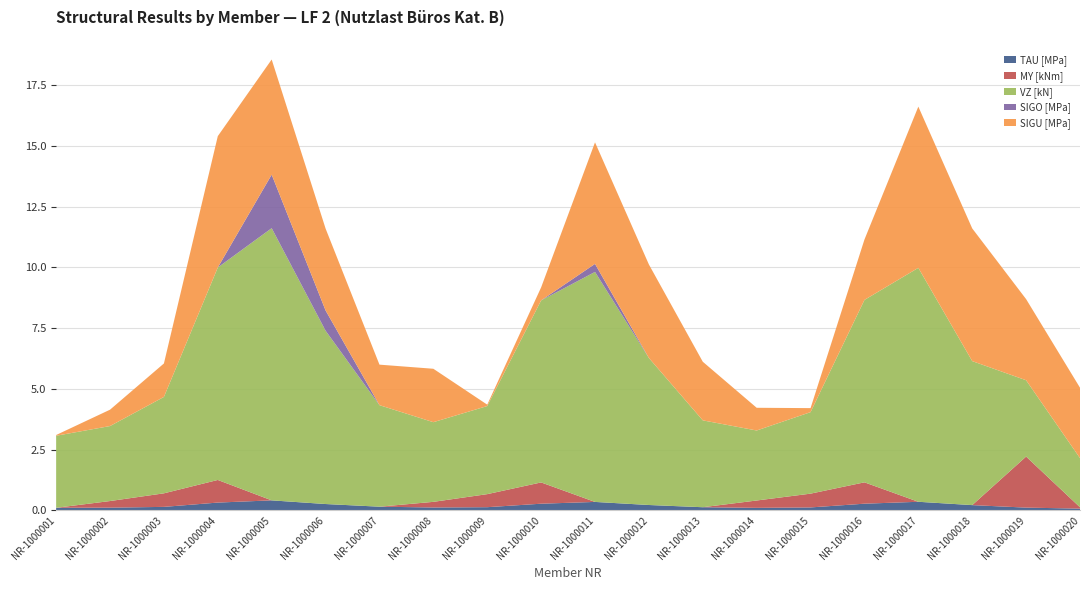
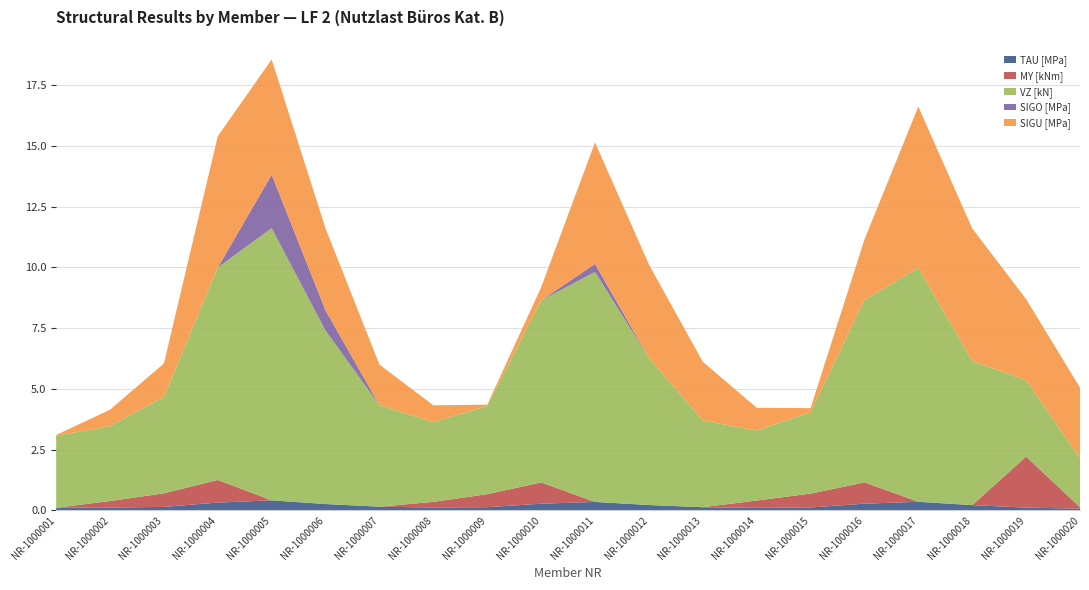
SIGU [MPa], NR-1000008: 2.2 -> 0.7
